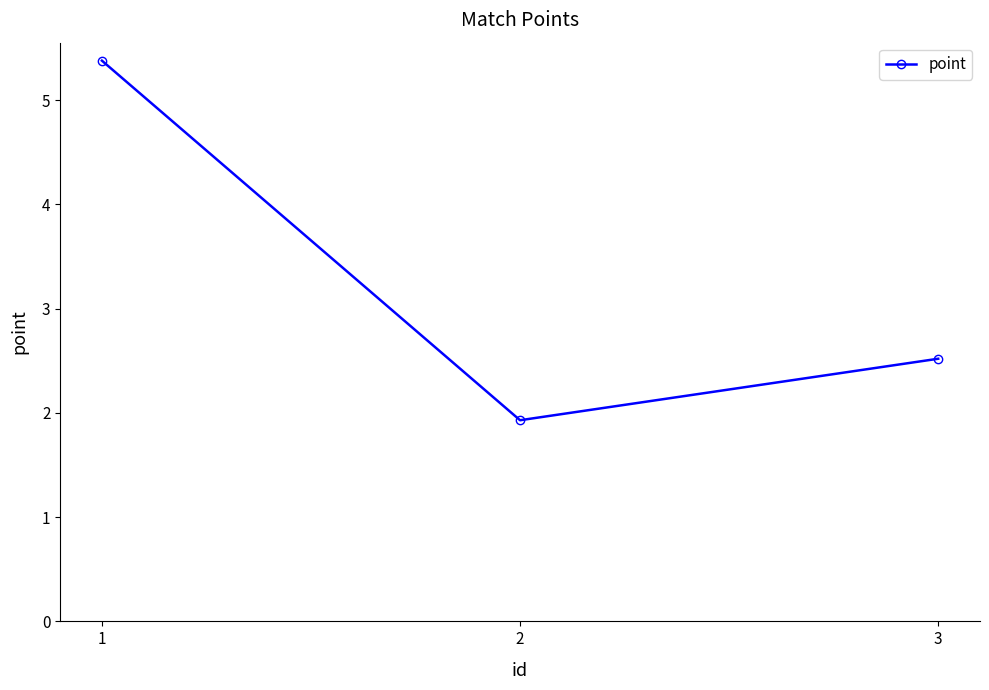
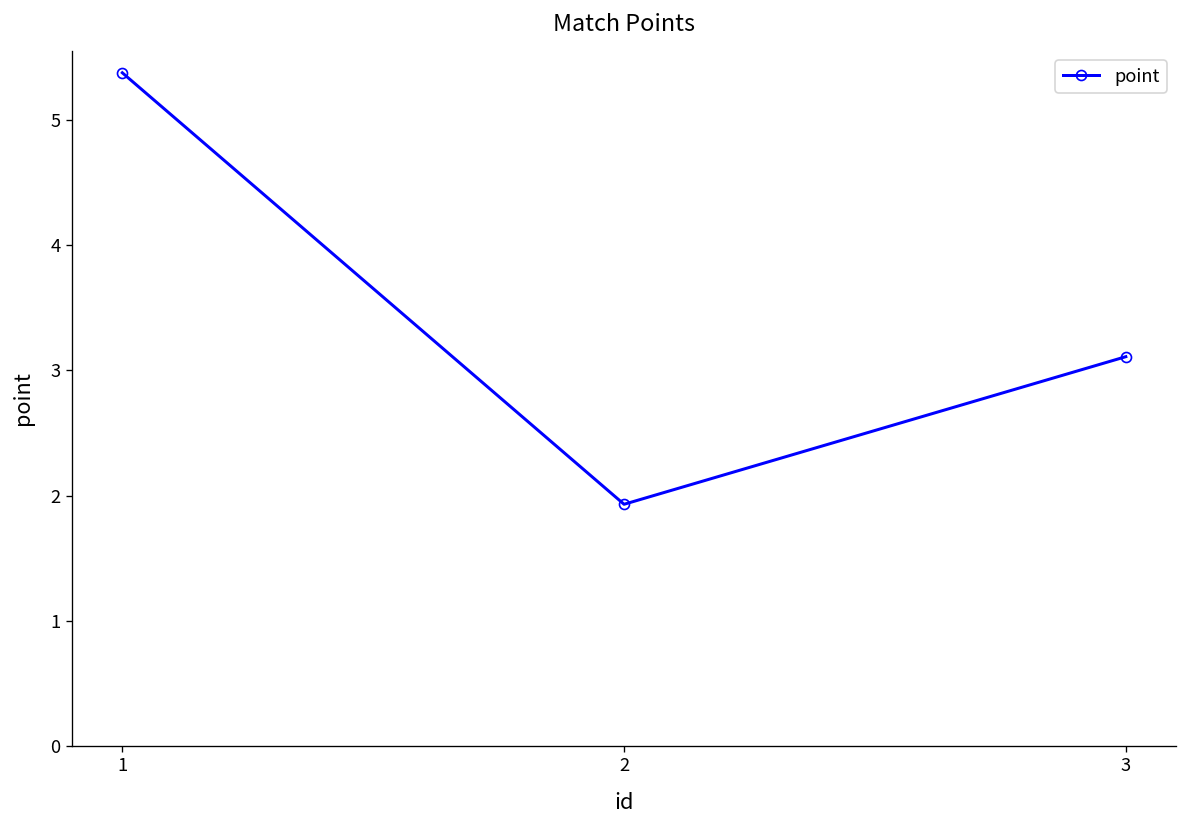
3: 2.52 -> 3.11
